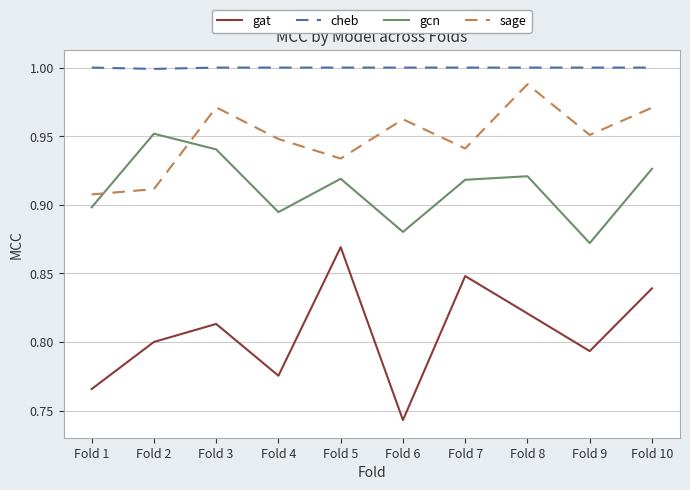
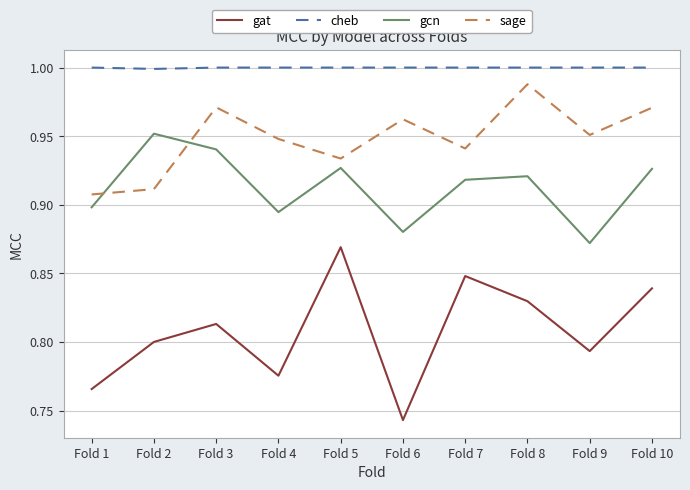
gcn, Fold 5: 0.919 -> 0.927
gat, Fold 8: 0.821 -> 0.830
